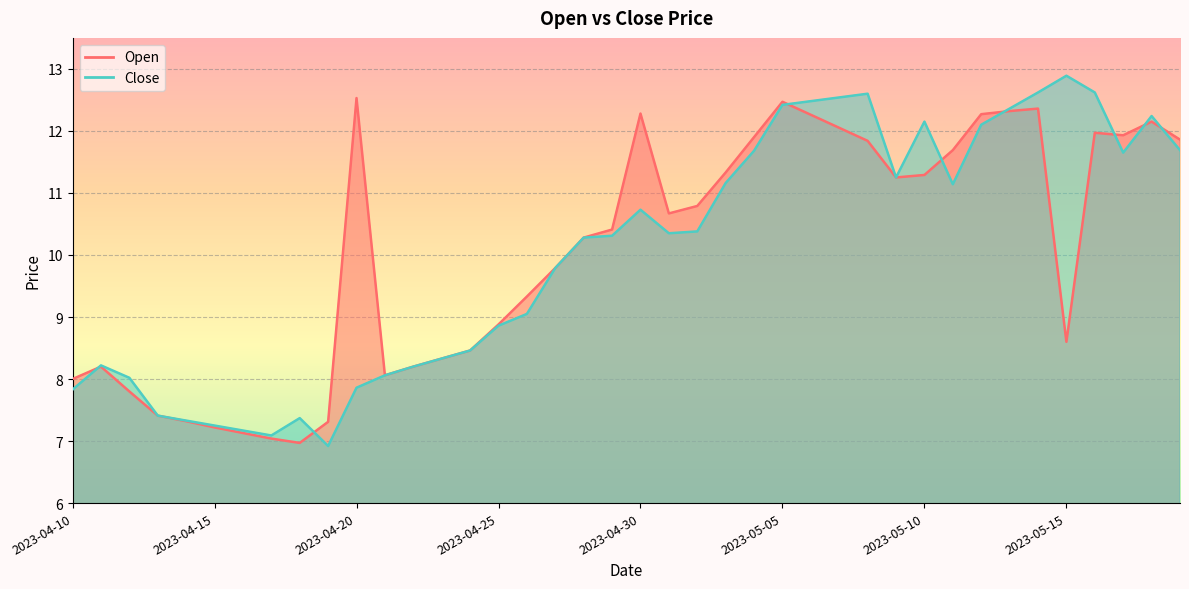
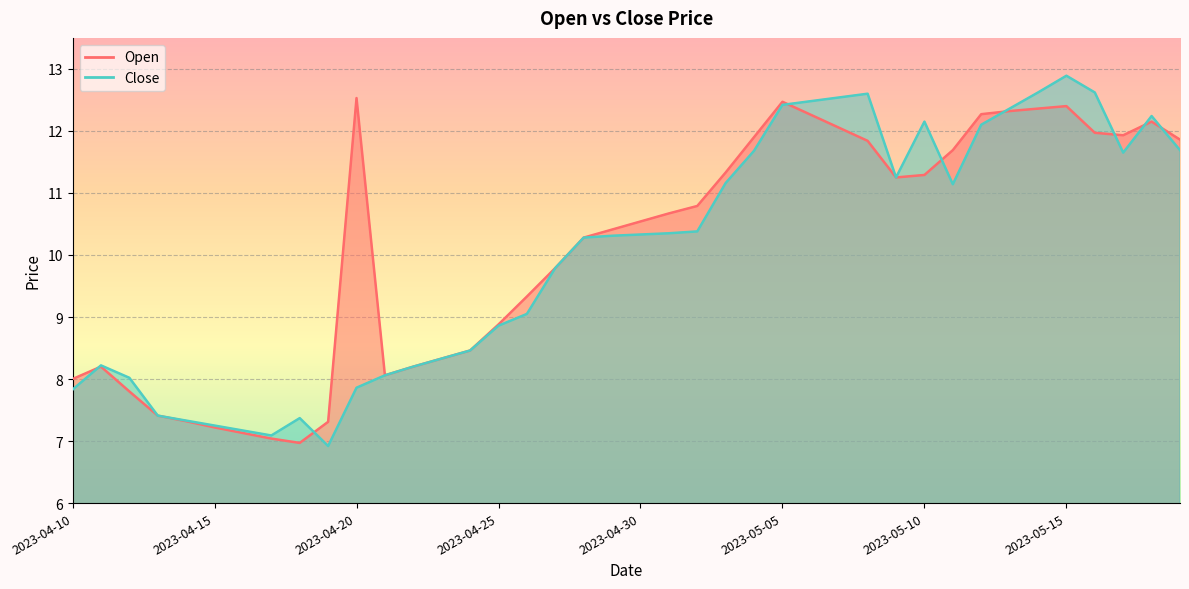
Open, 2023-04-30: 12.3 -> 10.5
Close, 2023-04-30: 10.7 -> 10.3
Open, 2023-05-15: 8.6 -> 12.4
